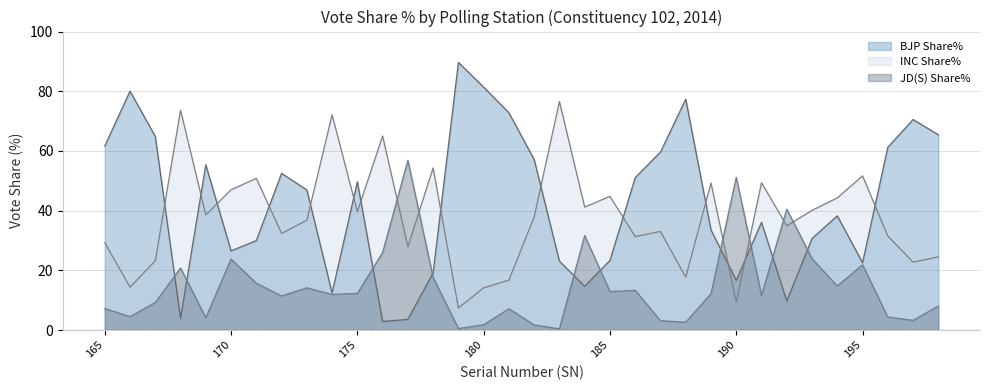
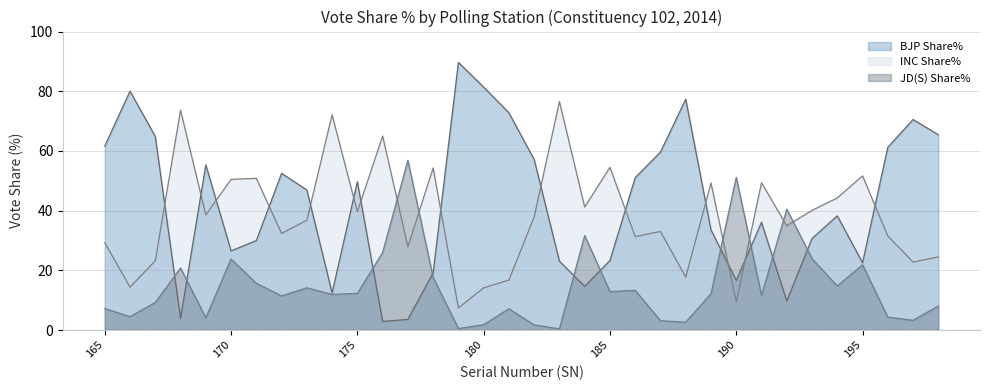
INC Share%, 170: 47 -> 50
INC Share%, 185: 45 -> 55
